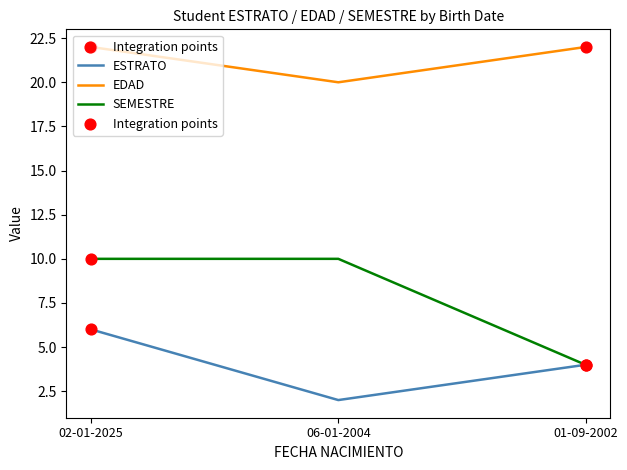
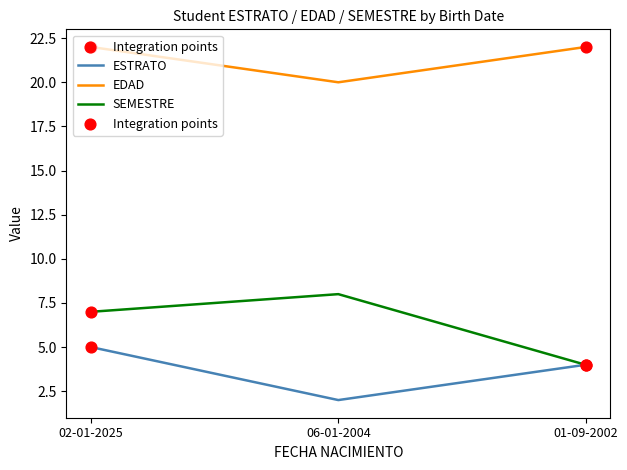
ESTRATO, 02-01-2025: 6 -> 5
SEMESTRE, 02-01-2025: 10 -> 7
SEMESTRE, 06-01-2004: 10 -> 8
